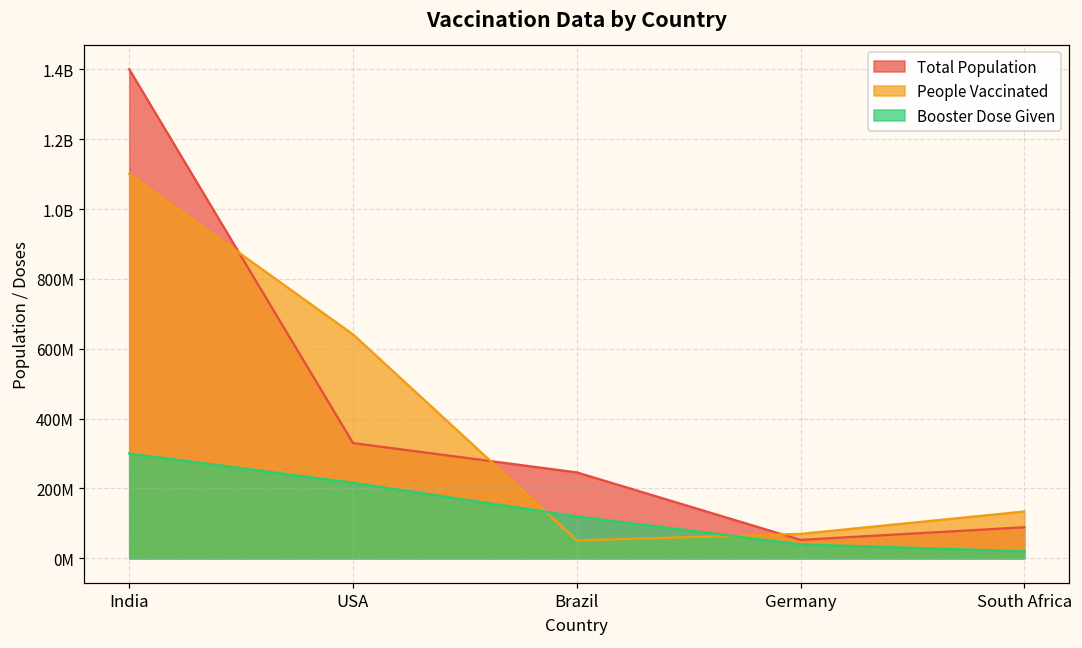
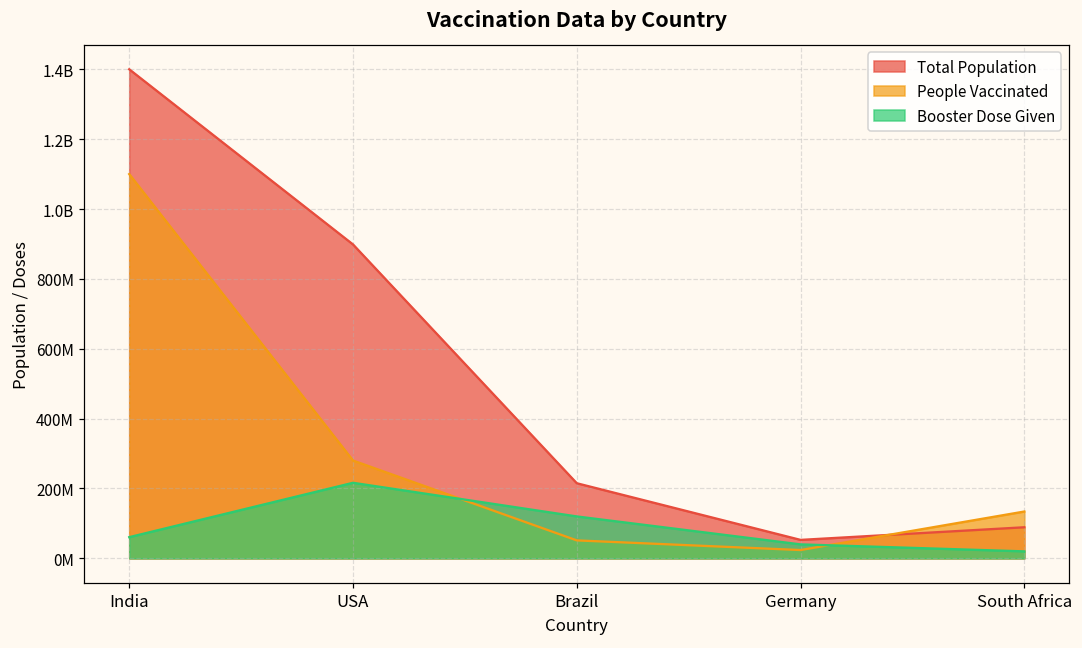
Booster Dose Given, India: 300000000 -> 60000000
Total Population, USA: 330000000 -> 900000000
People Vaccinated, USA: 640000000 -> 280000000
Total Population, Brazil: 250000000 -> 220000000
People Vaccinated, Germany: 70000000 -> 20000000
